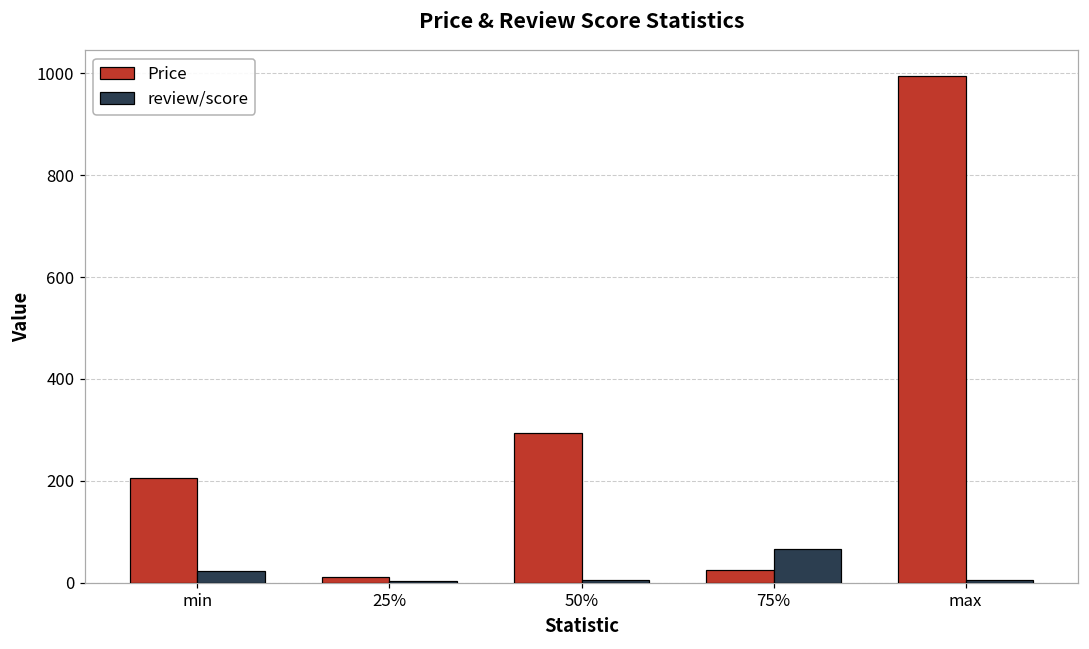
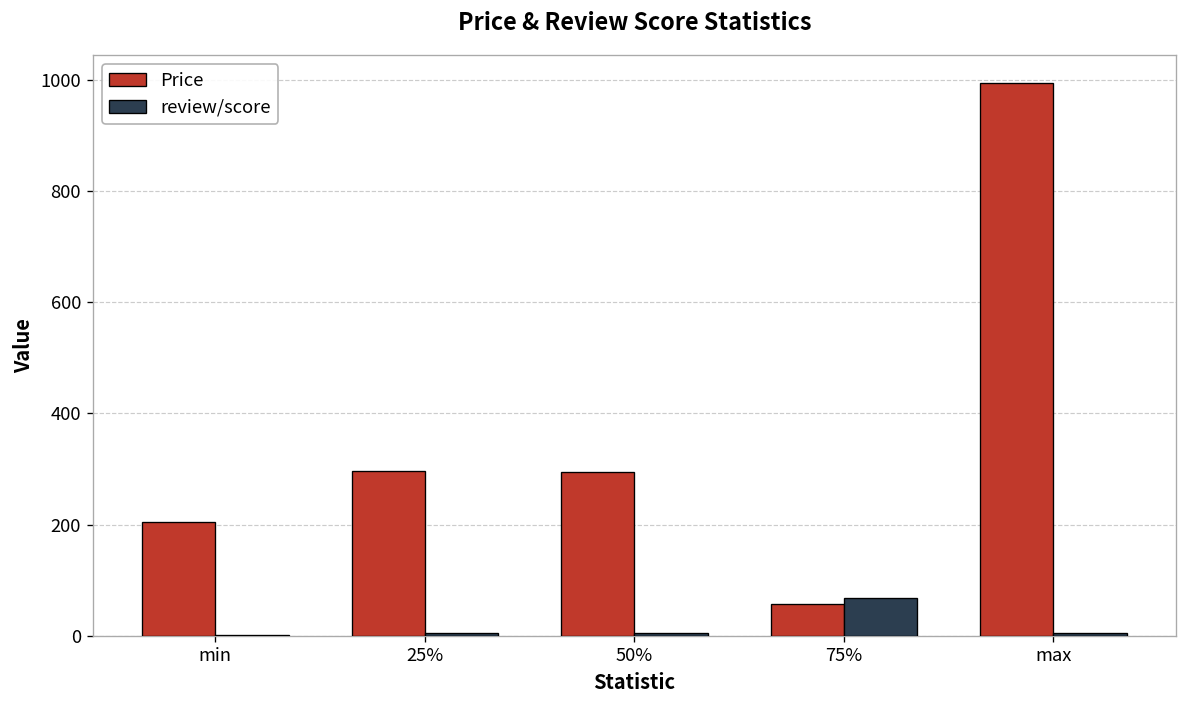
review/score, min: 20 -> 0
Price, 25%: 10 -> 300
Price, 75%: 20 -> 60
